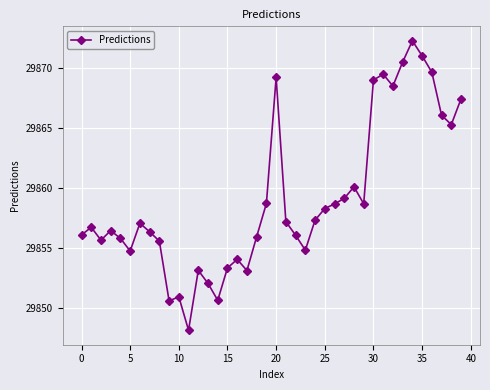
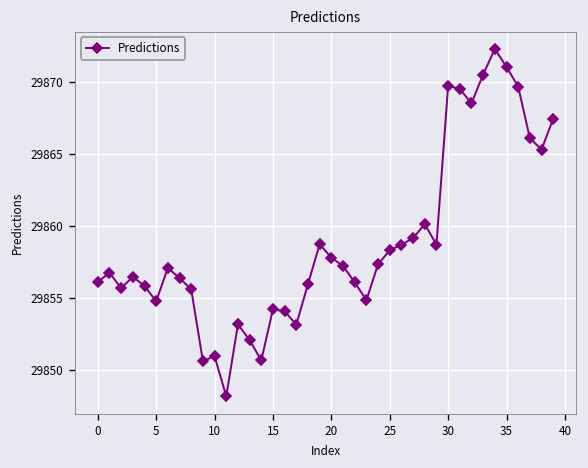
15: 29853.3 -> 29854.2
20: 29869.2 -> 29857.8
30: 29869.0 -> 29869.7
